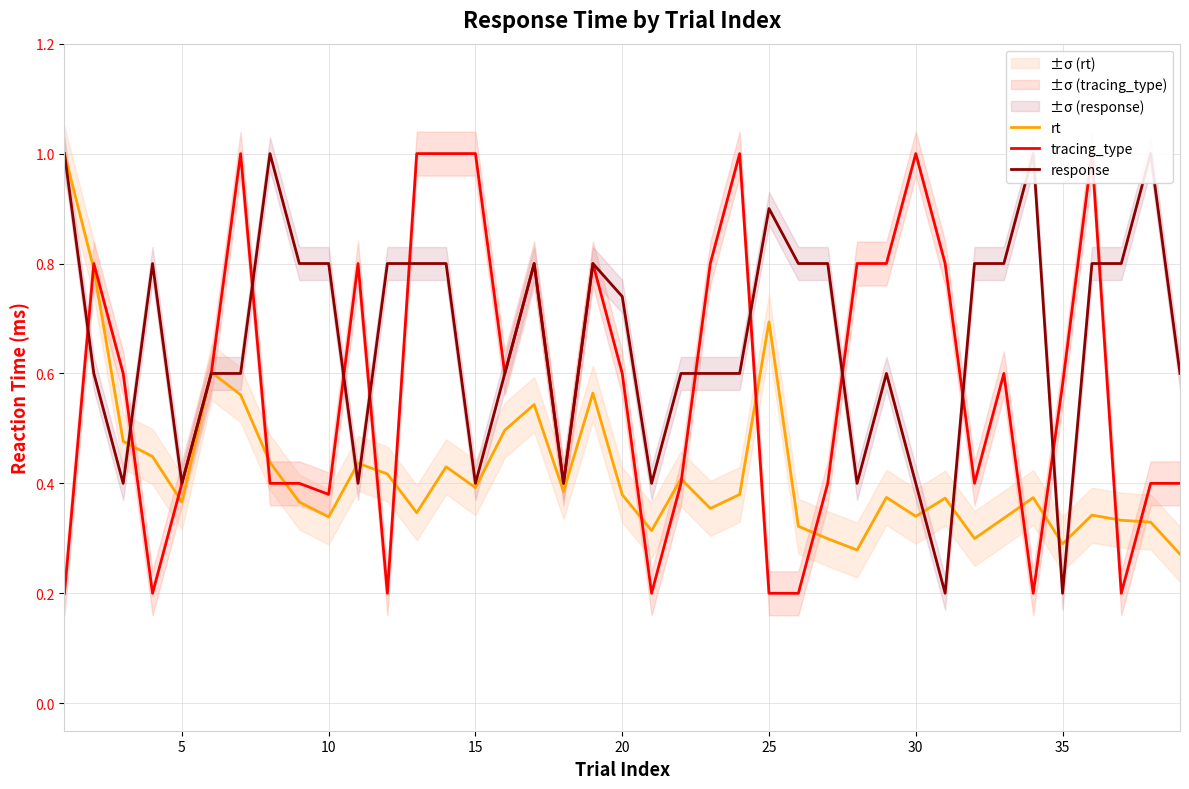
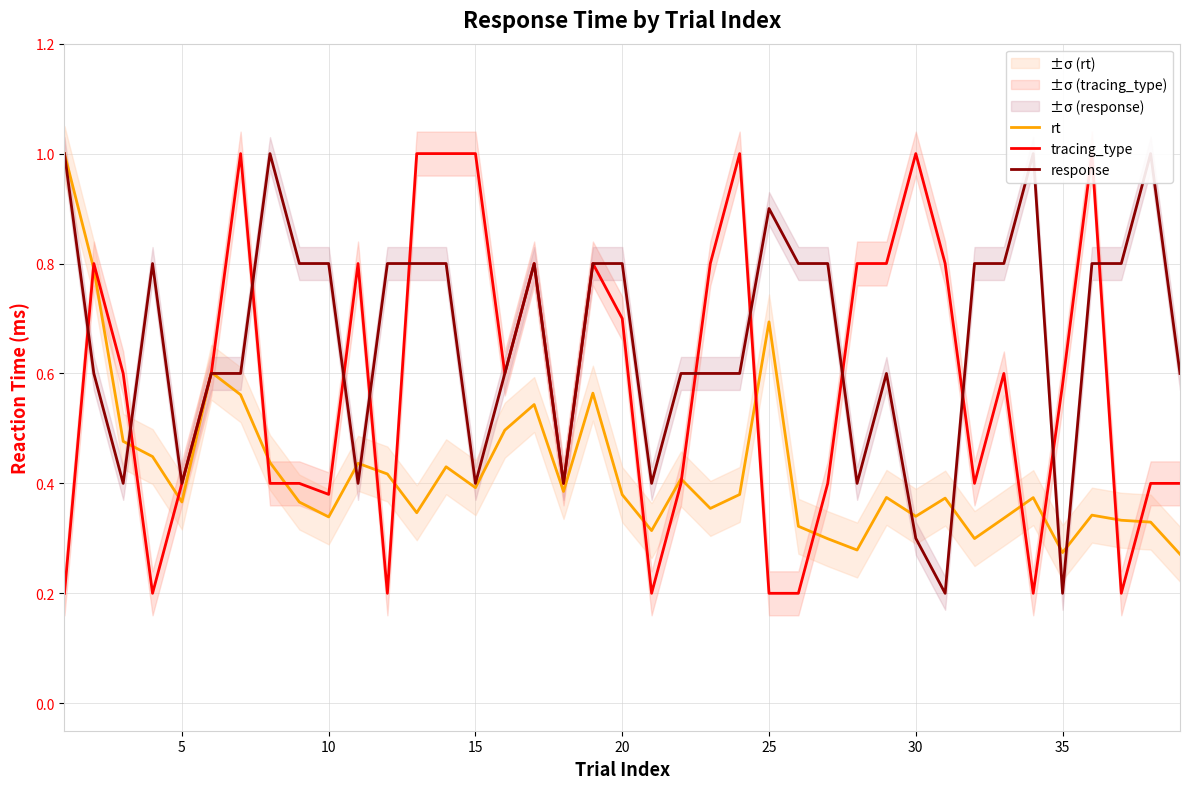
tracing_type, 20: 0.60 -> 0.70
response, 20: 0.74 -> 0.80
response, 30: 0.40 -> 0.30
rt, 35: 0.29 -> 0.27
